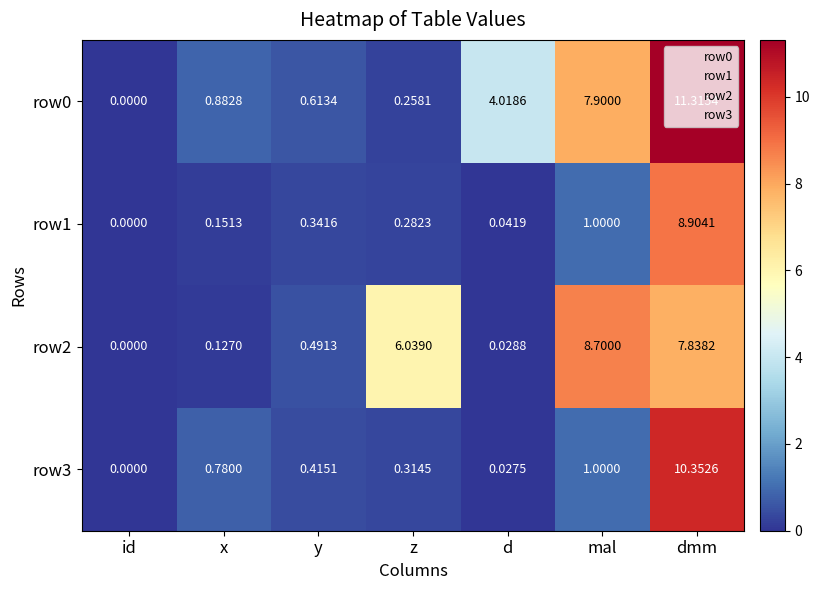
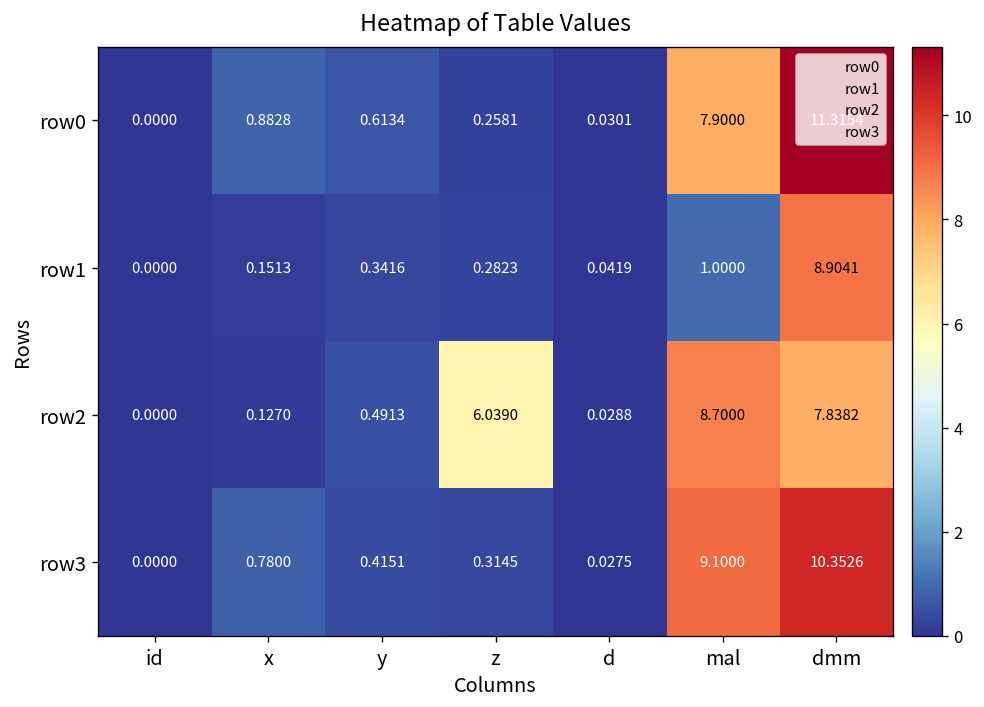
row0, d: 4.0186 -> 0.0301
row3, mal: 1.0000 -> 9.1000
